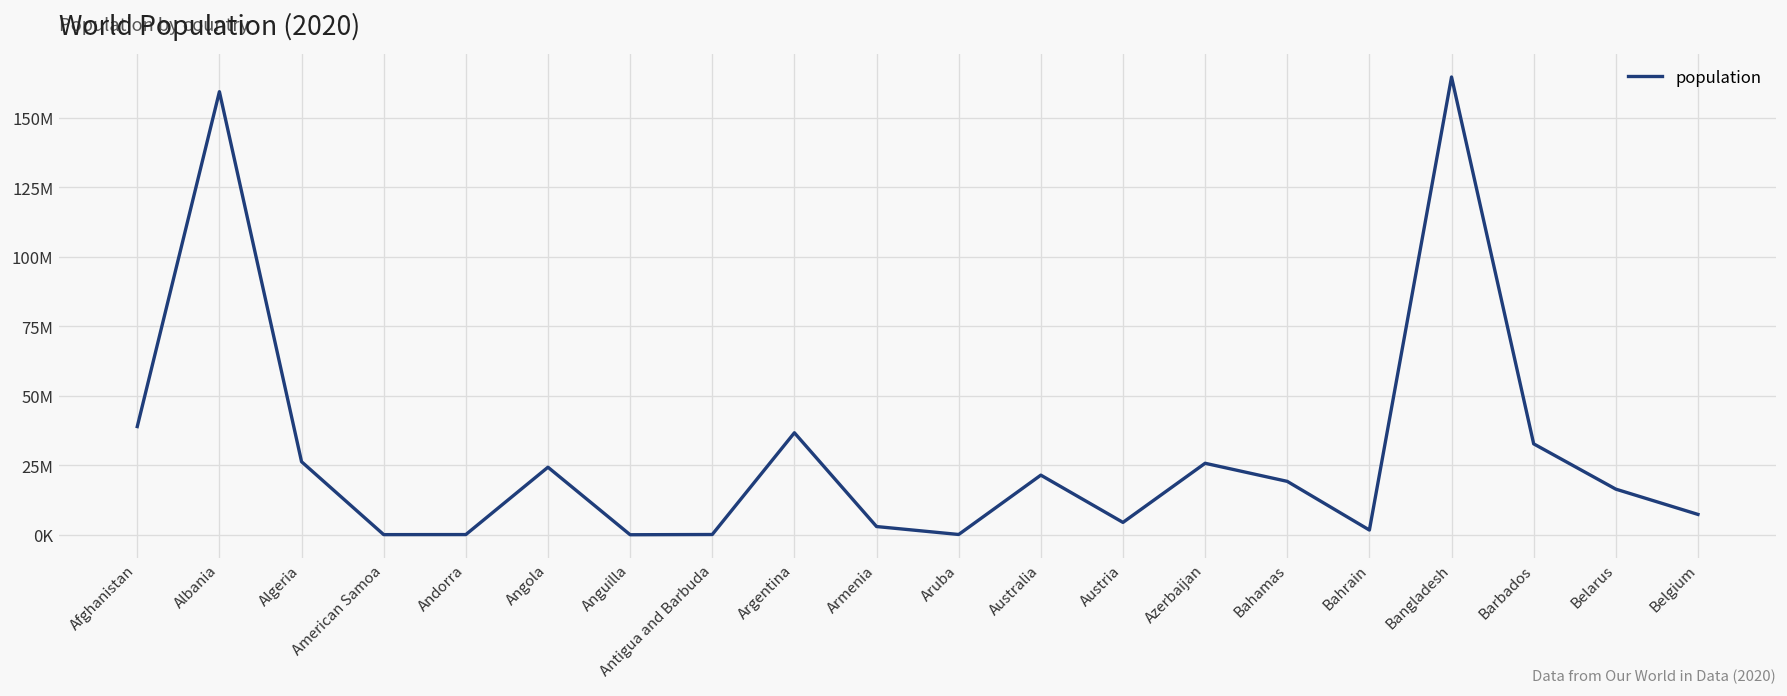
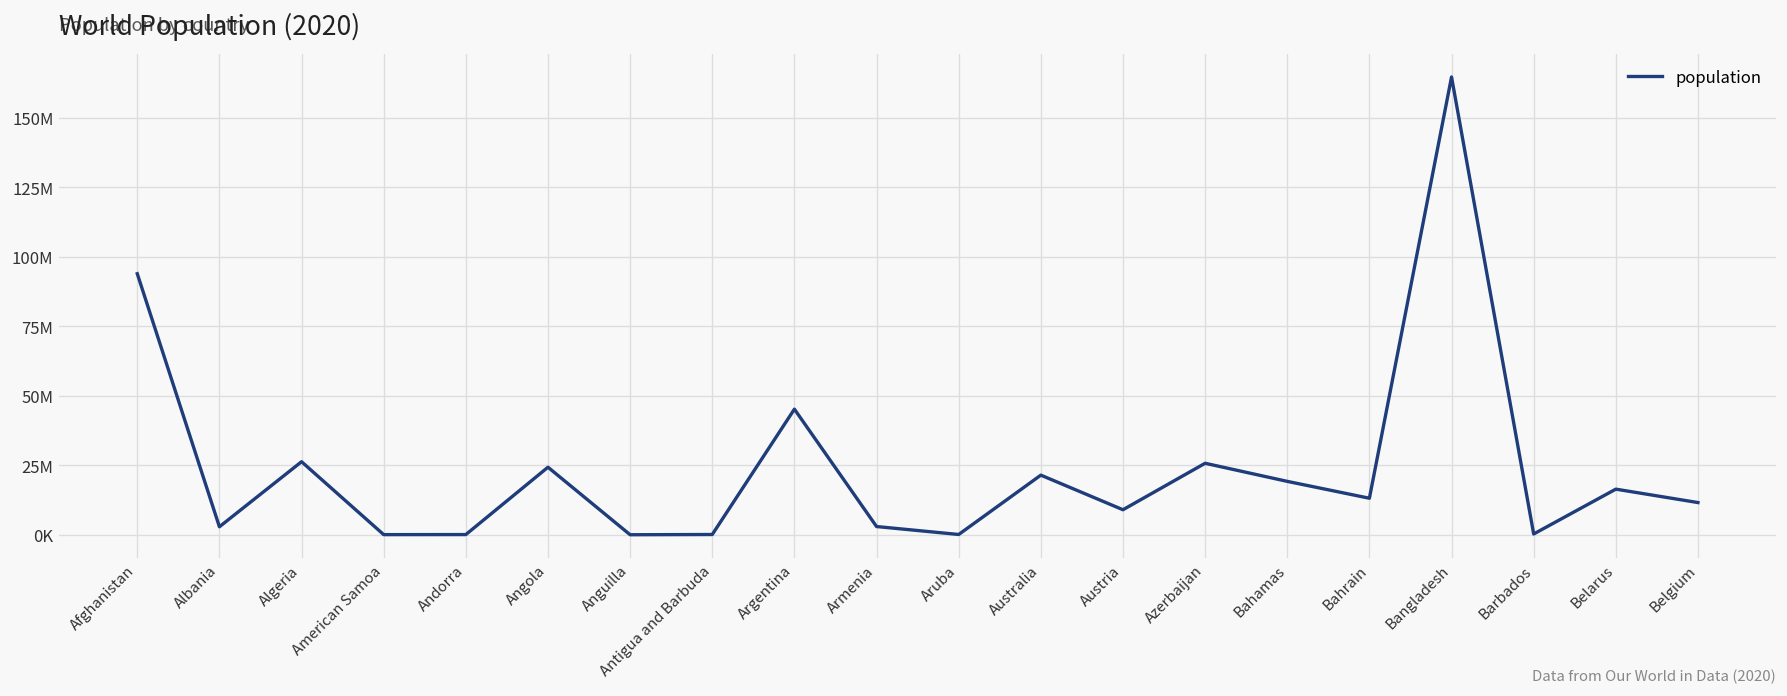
Afghanistan: 39000000 -> 94000000
Albania: 159000000 -> 3000000
Argentina: 37000000 -> 45000000
Austria: 4000000 -> 9000000
Bahrain: 2000000 -> 13000000
Barbados: 33000000 -> 0
Belgium: 7000000 -> 12000000
